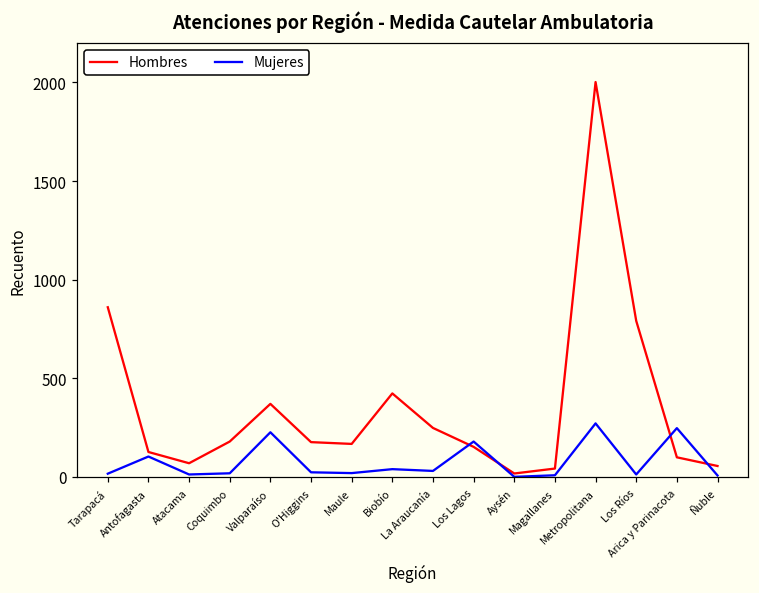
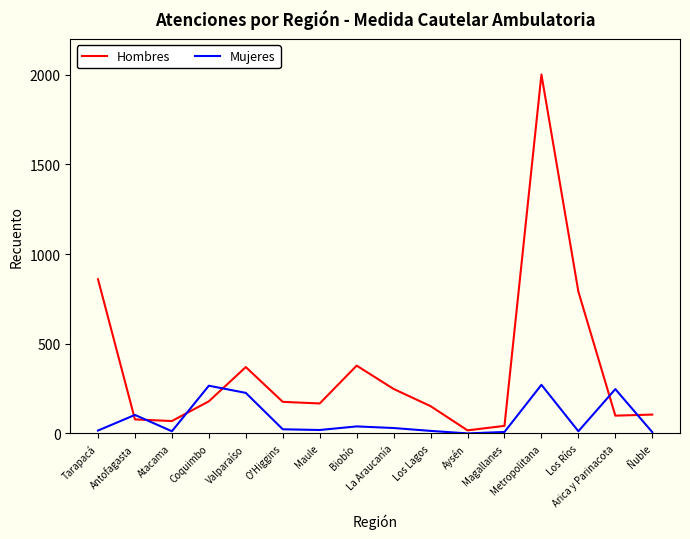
Hombres, Antofagasta: 130 -> 80
Mujeres, Coquimbo: 20 -> 270
Hombres, Biobío: 420 -> 380
Mujeres, Los Lagos: 180 -> 10
Hombres, Ñuble: 60 -> 110
